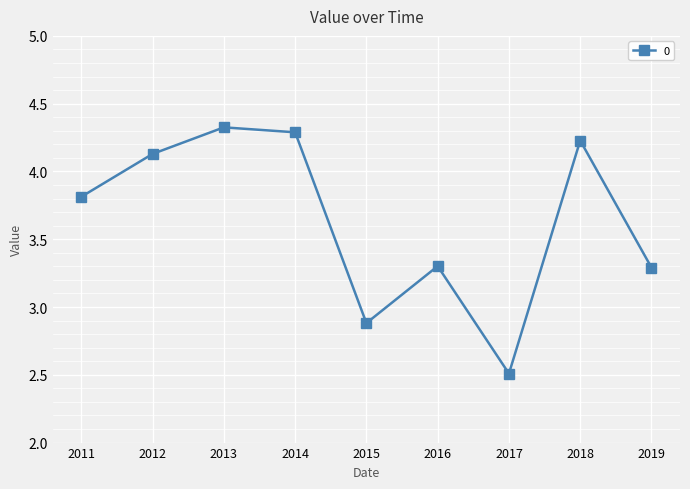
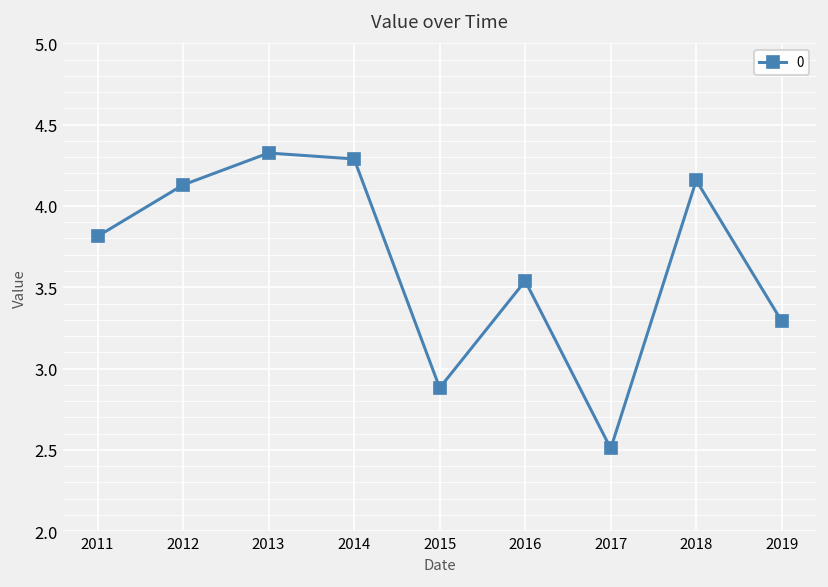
2016: 3.30 -> 3.54
2018: 4.23 -> 4.16
